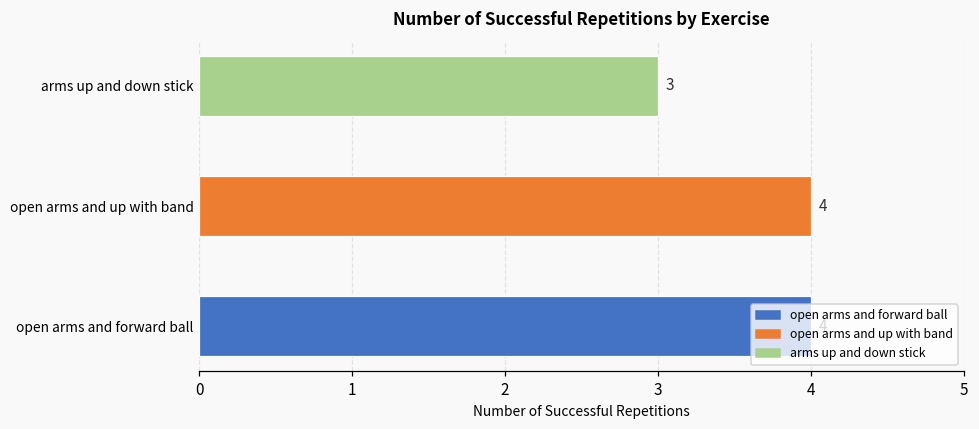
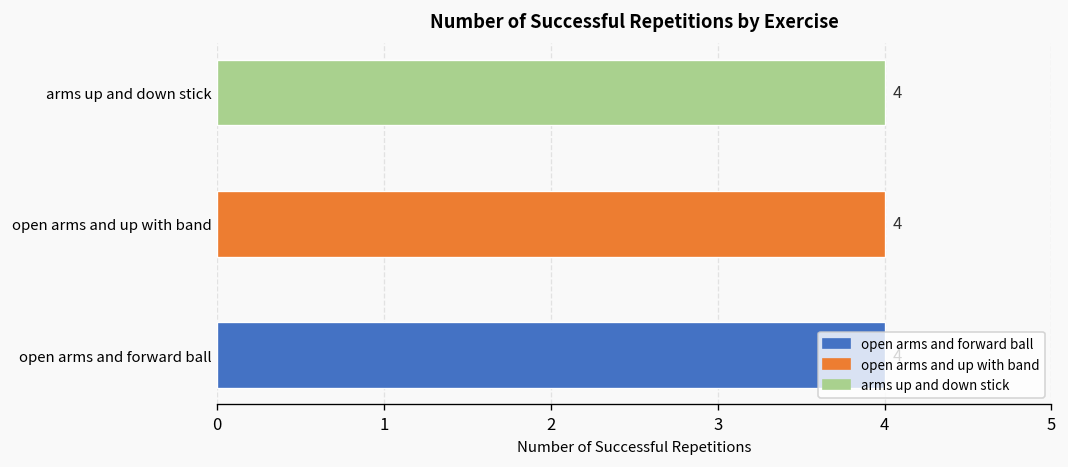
arms up and down stick: 3 -> 4
